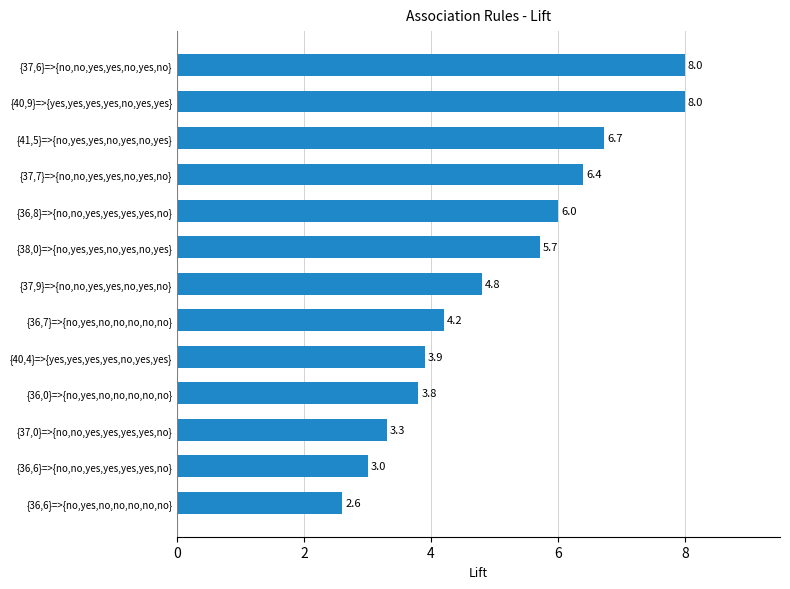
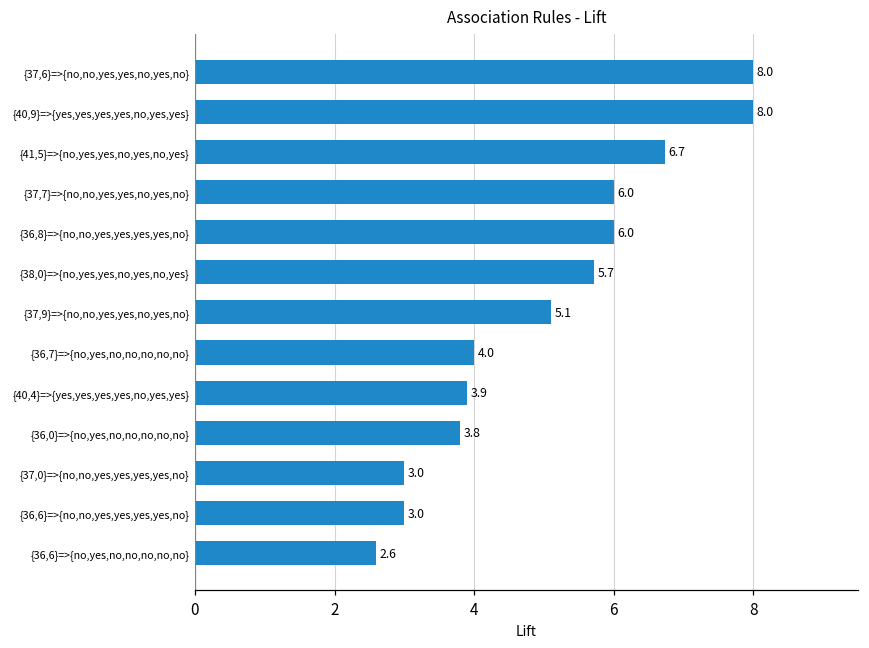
{37,7}=>{no,no,yes,yes,no,yes,no}: 6.4 -> 6.0
{37,9}=>{no,no,yes,yes,no,yes,no}: 4.8 -> 5.1
{36,7}=>{no,yes,no,no,no,no,no}: 4.2 -> 4.0
{37,0}=>{no,no,yes,yes,yes,yes,no}: 3.3 -> 3.0
